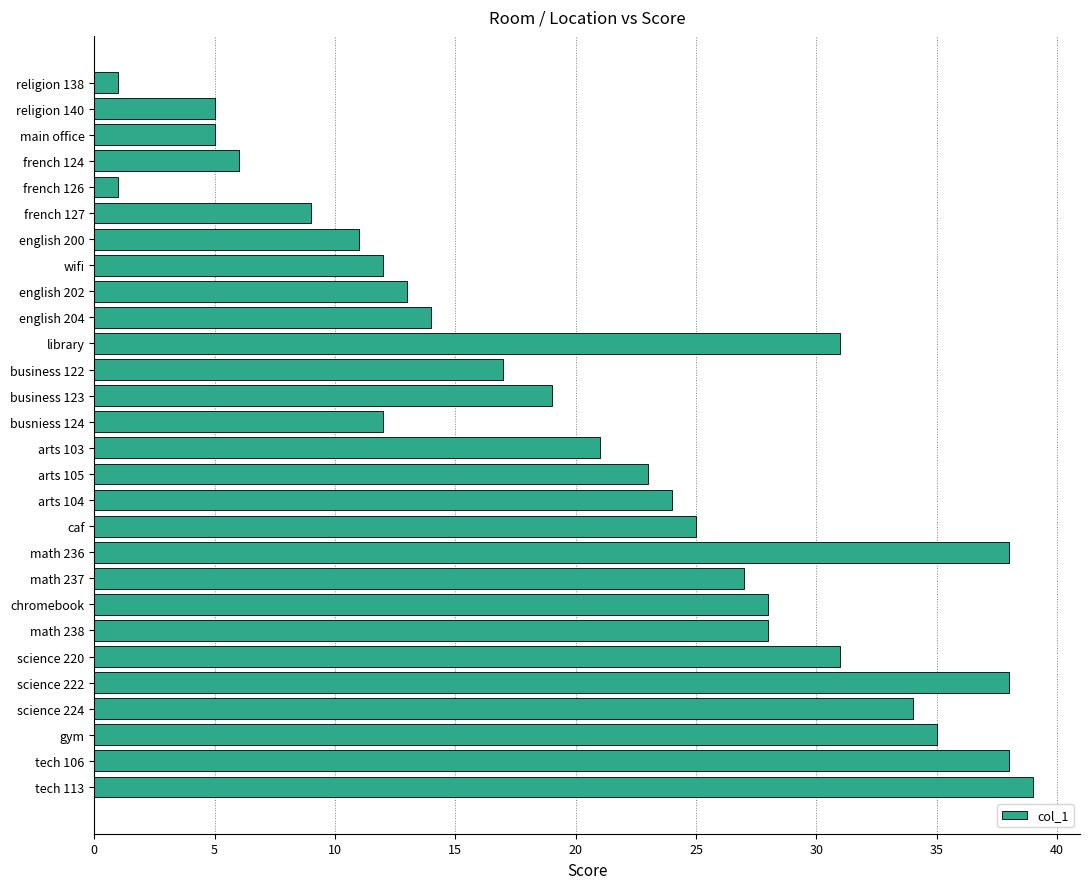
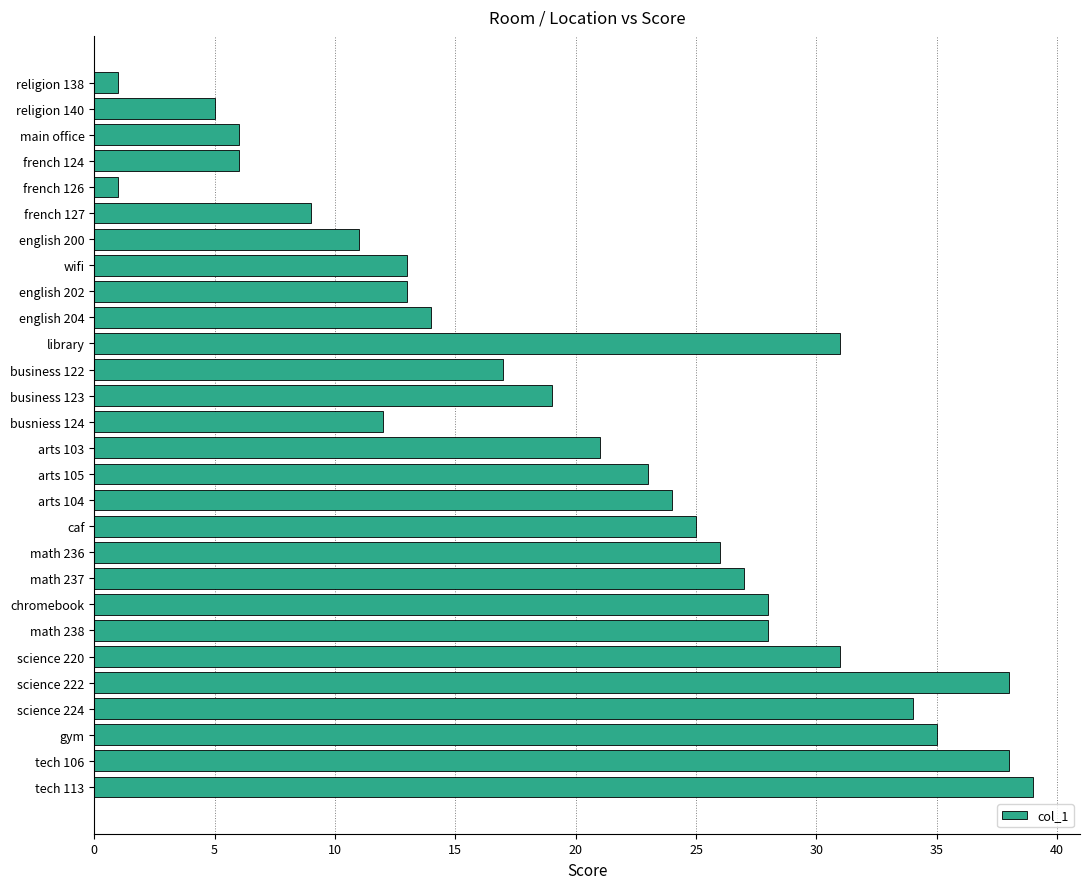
main office: 5 -> 6
wifi: 12 -> 13
math 236: 38 -> 26
